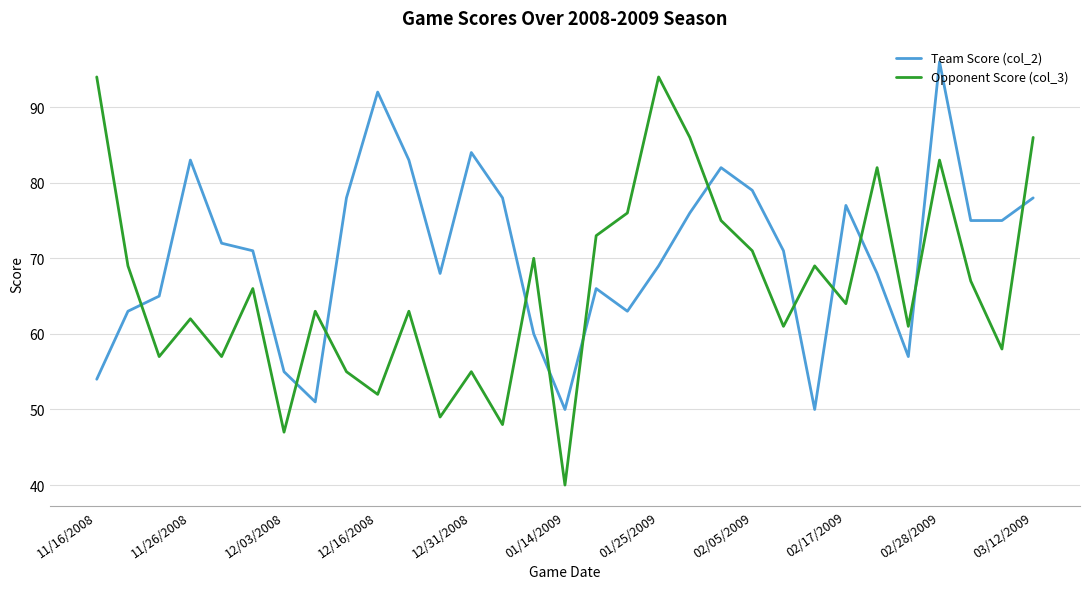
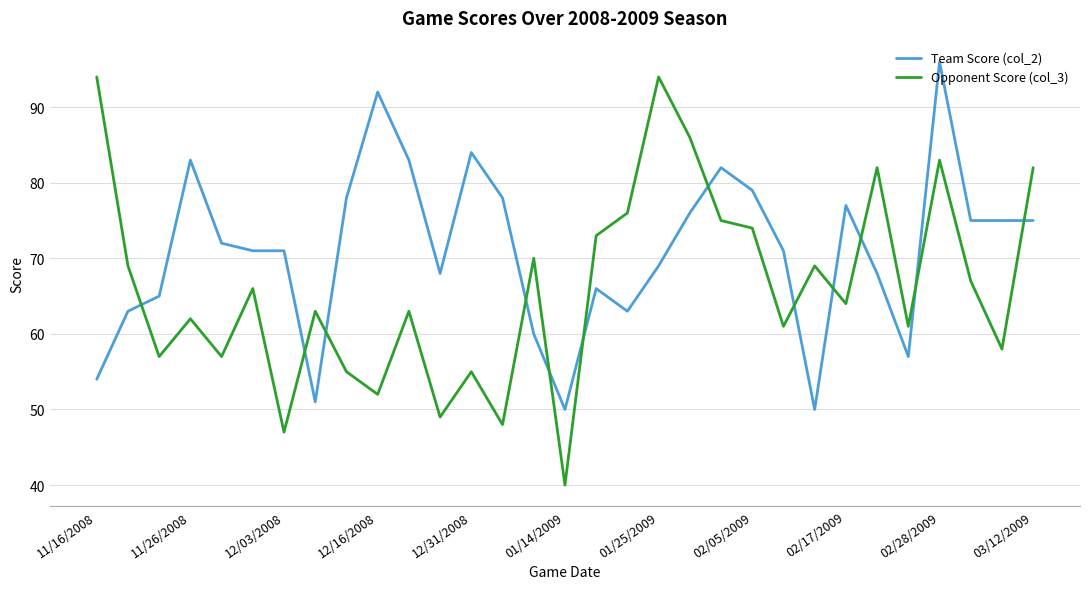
Team Score (col_2), 12/03/2008: 55 -> 71
Opponent Score (col_3), 02/05/2009: 71 -> 74
Team Score (col_2), 03/12/2009: 78 -> 75
Opponent Score (col_3), 03/12/2009: 86 -> 82
